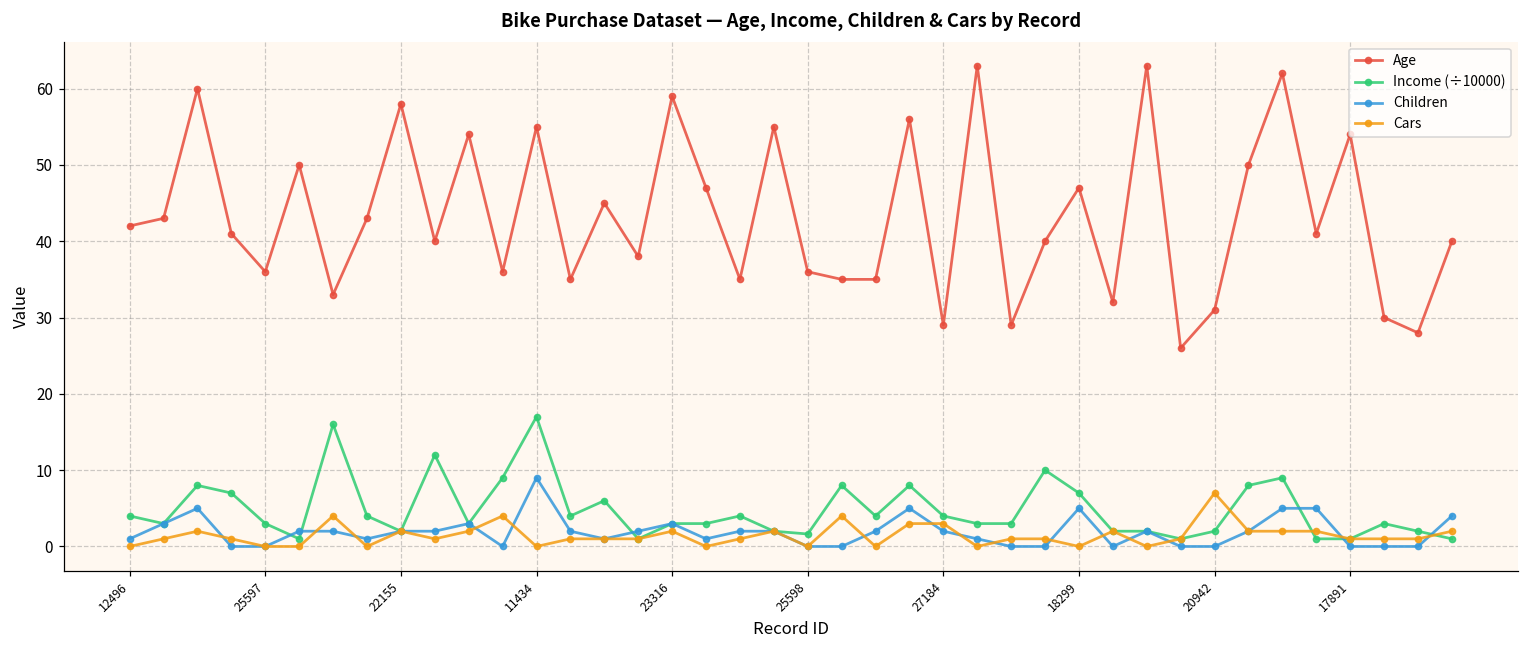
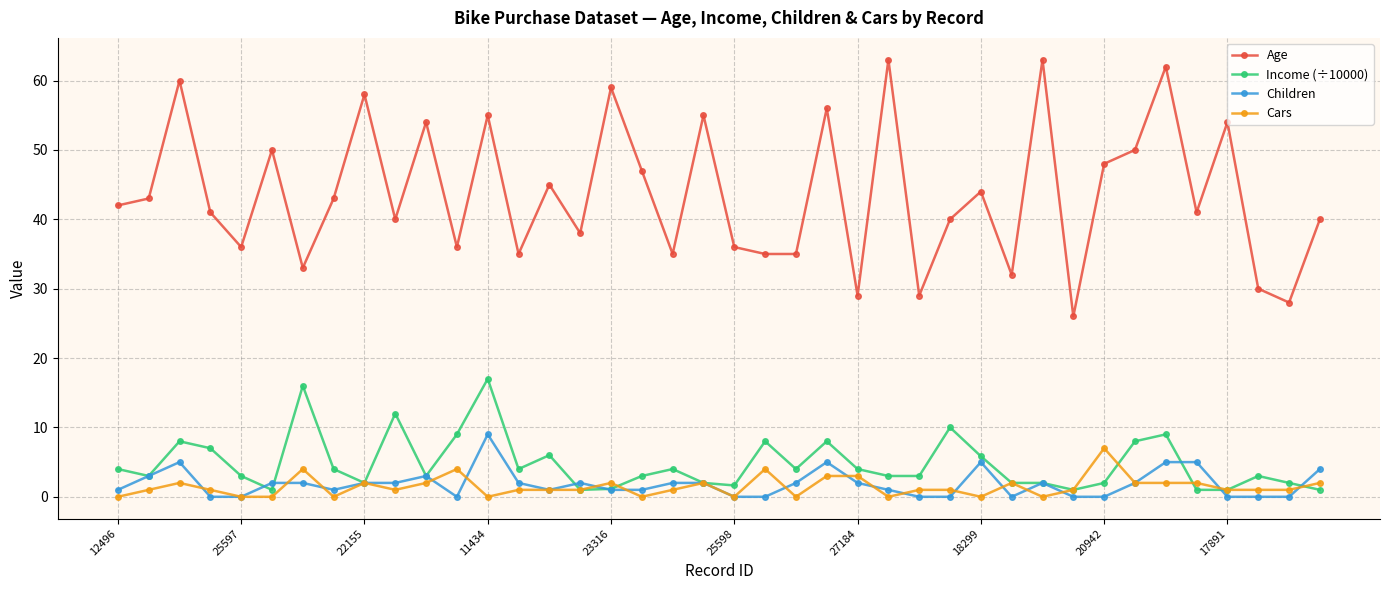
Income (÷10000), 23316: 3 -> 1
Children, 23316: 3 -> 1
Age, 18299: 47 -> 44
Income (÷10000), 18299: 7 -> 6
Age, 20942: 31 -> 48
